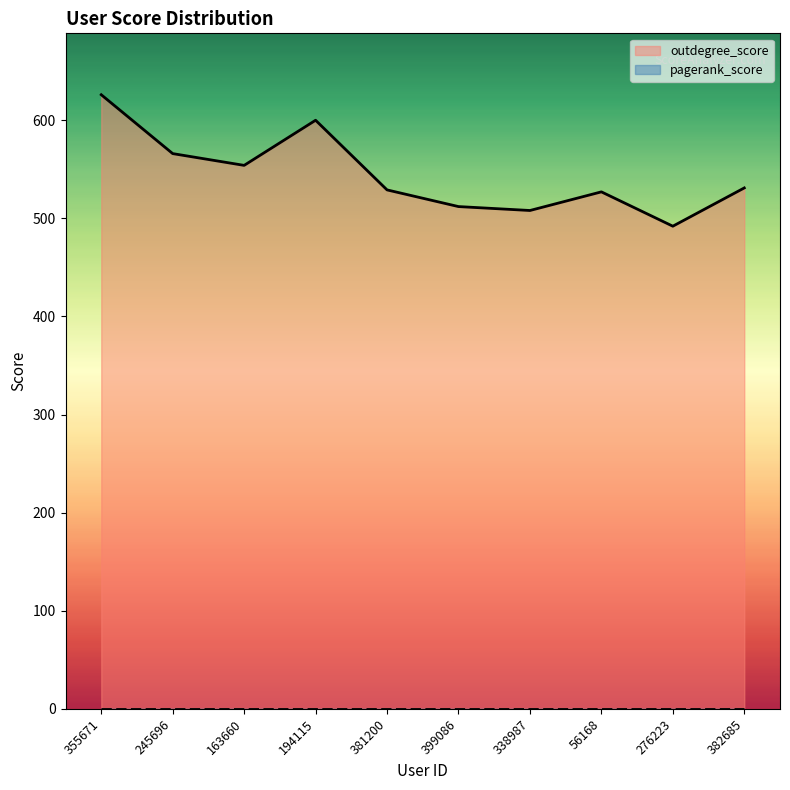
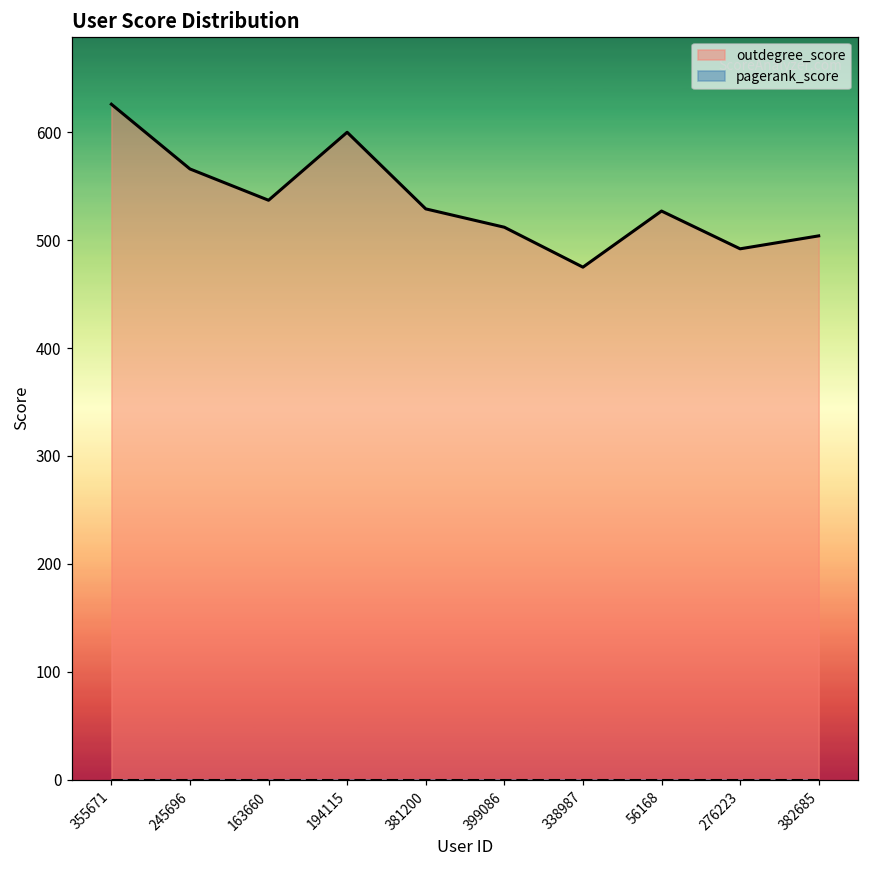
outdegree_score, 163660: 550 -> 540
outdegree_score, 338987: 510 -> 480
outdegree_score, 382685: 530 -> 500
